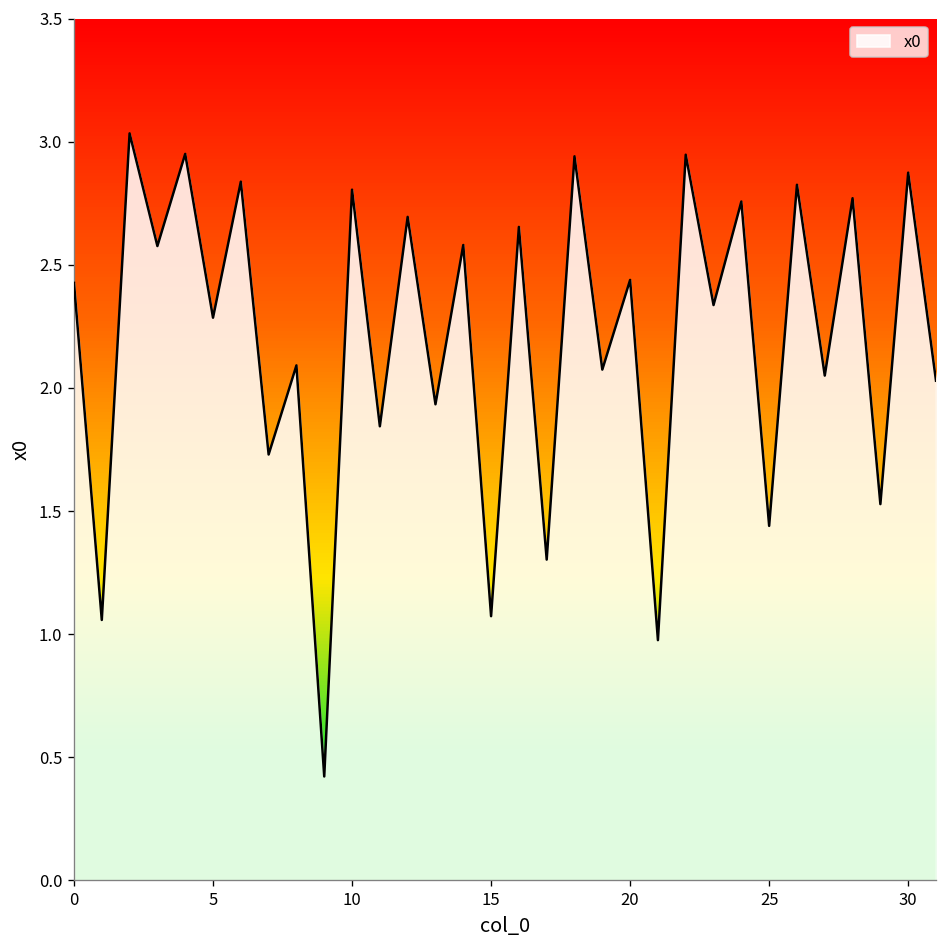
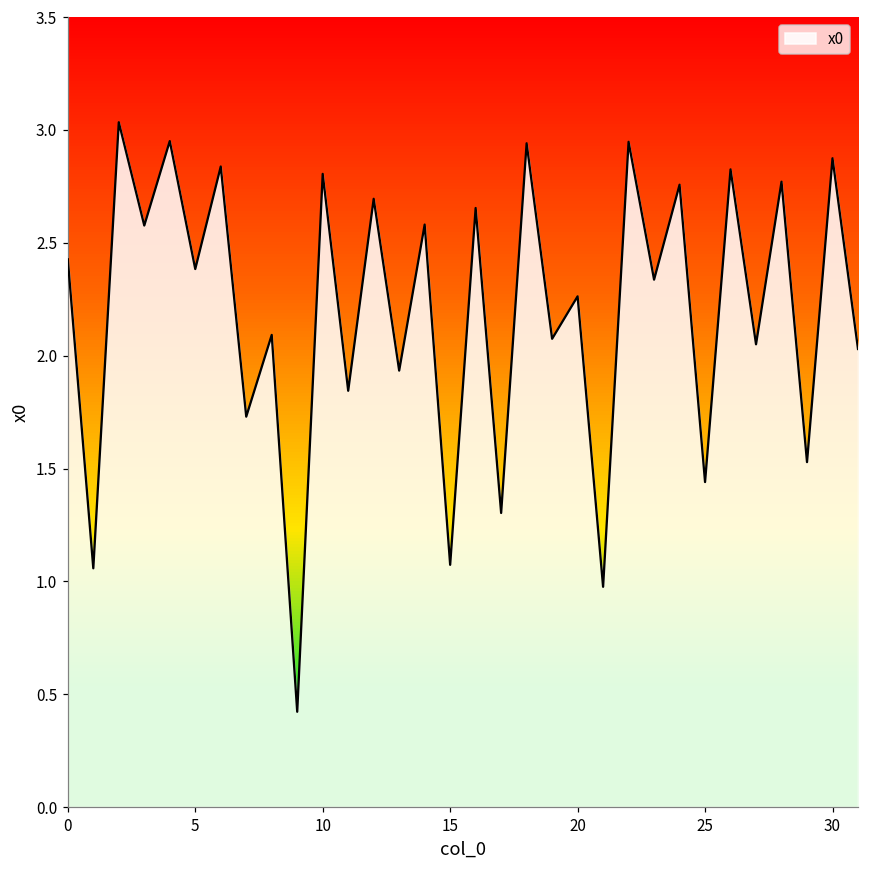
5: 2.29 -> 2.38
20: 2.44 -> 2.26
